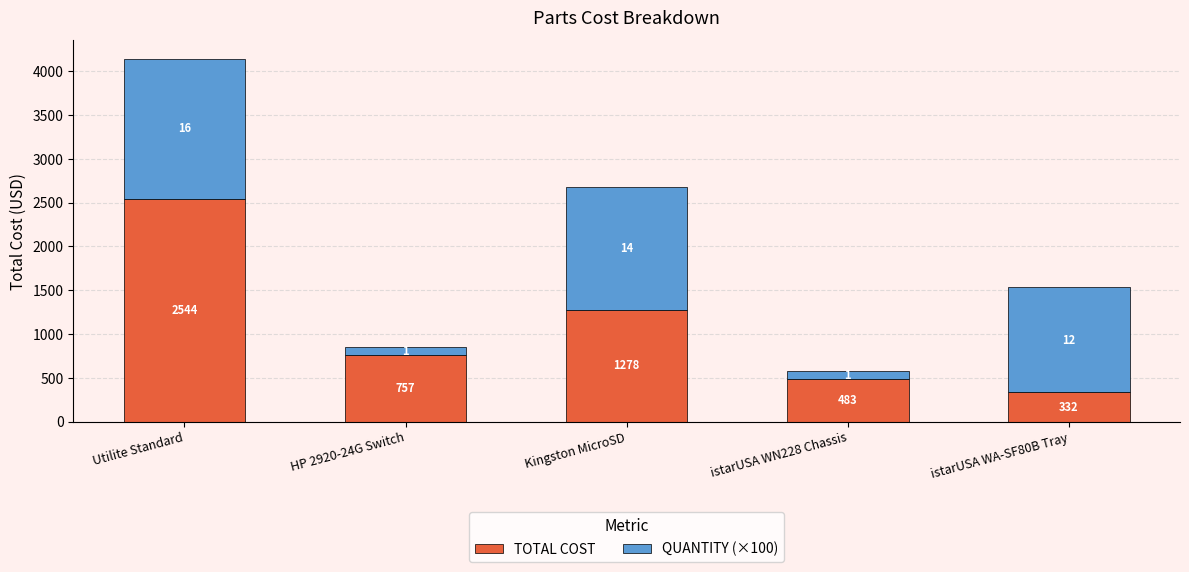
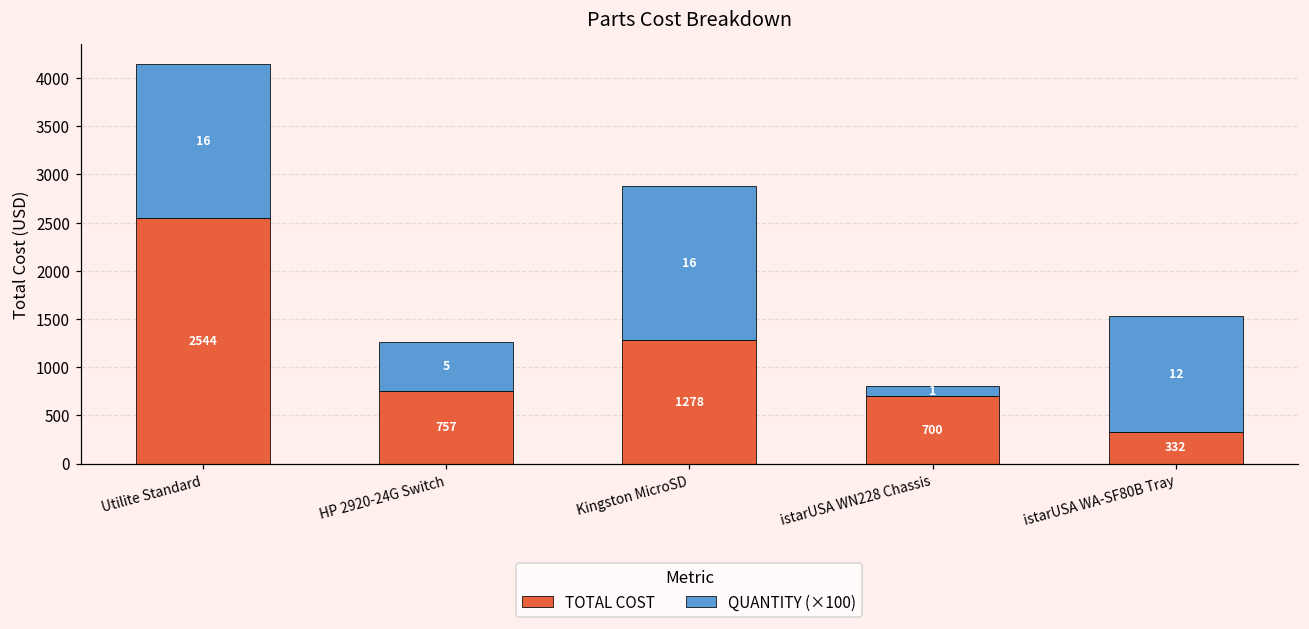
QUANTITY (×100), HP 2920-24G Switch: 1 -> 5
QUANTITY (×100), Kingston MicroSD: 14 -> 16
TOTAL COST, istarUSA WN228 Chassis: 483 -> 700
